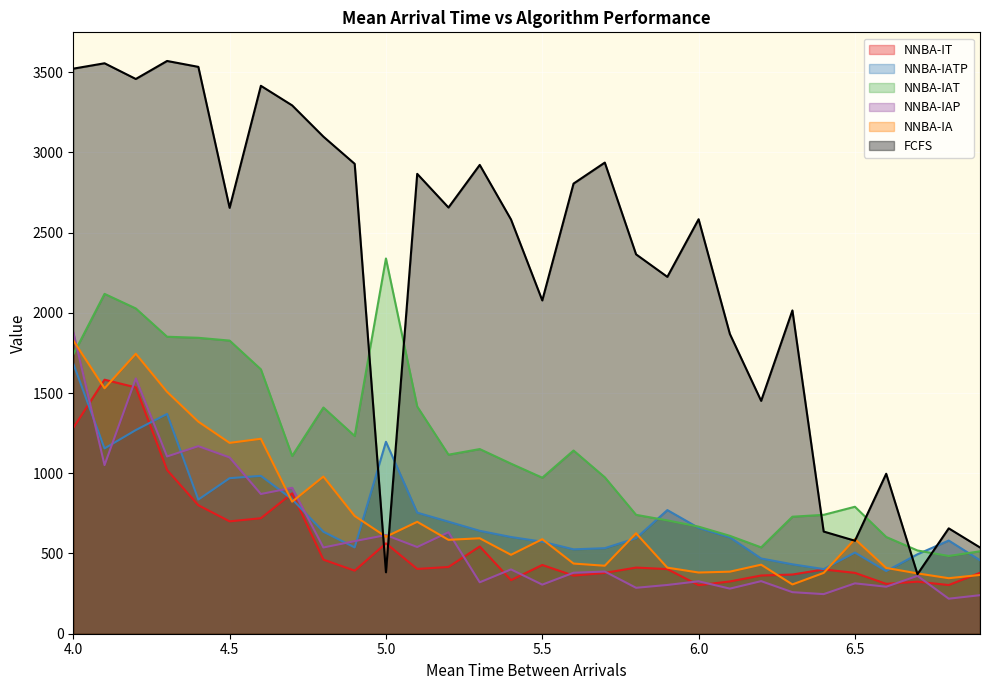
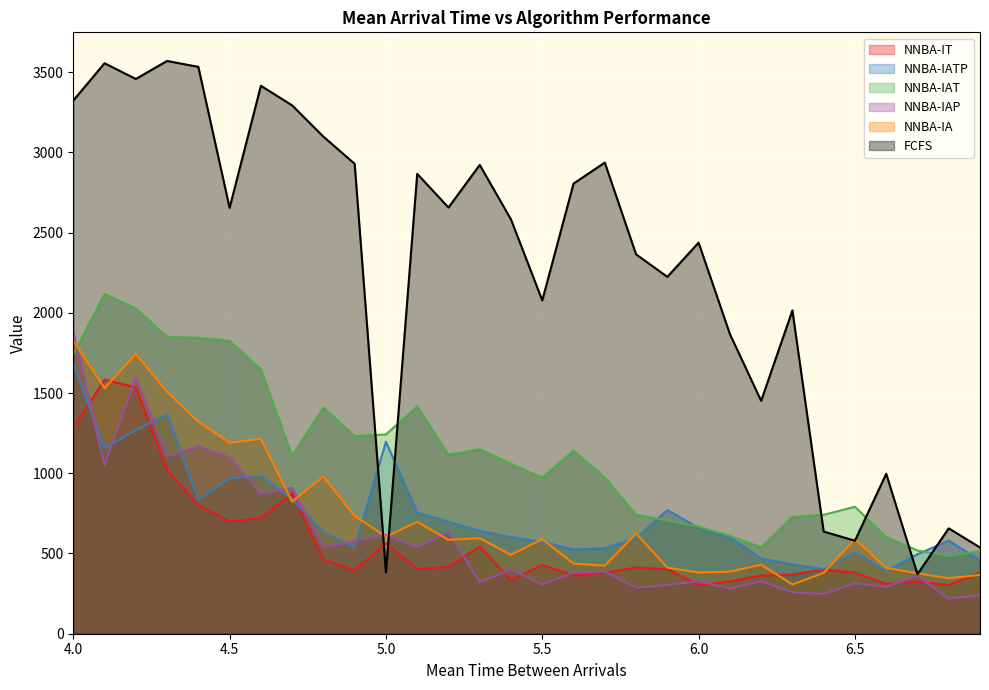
FCFS, 4.0: 3520 -> 3320
NNBA-IAT, 5.0: 2340 -> 1240
FCFS, 6.0: 2580 -> 2440
